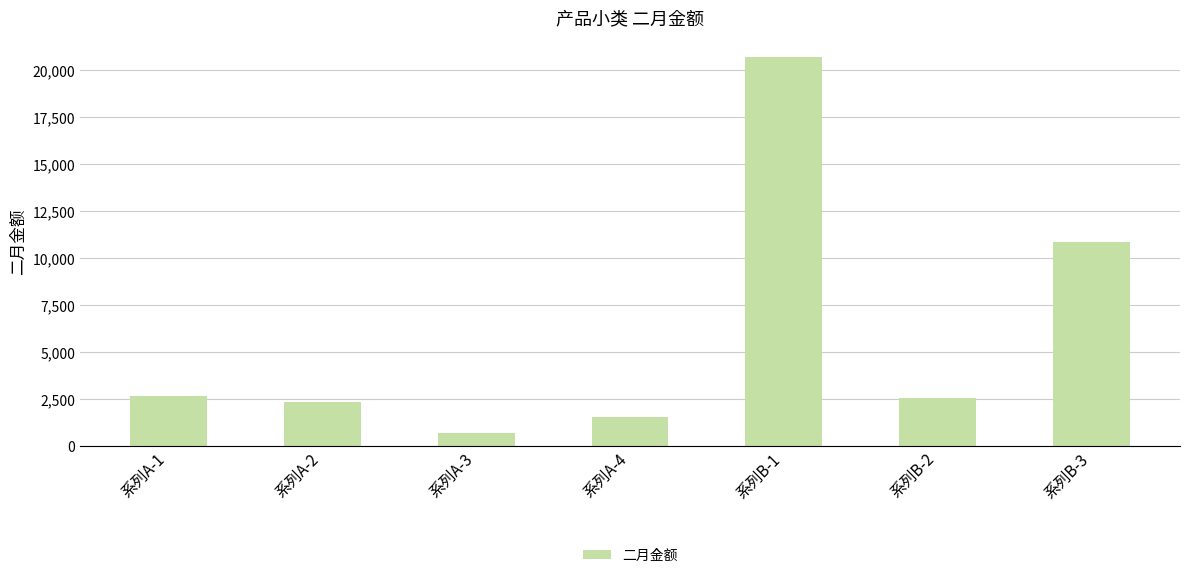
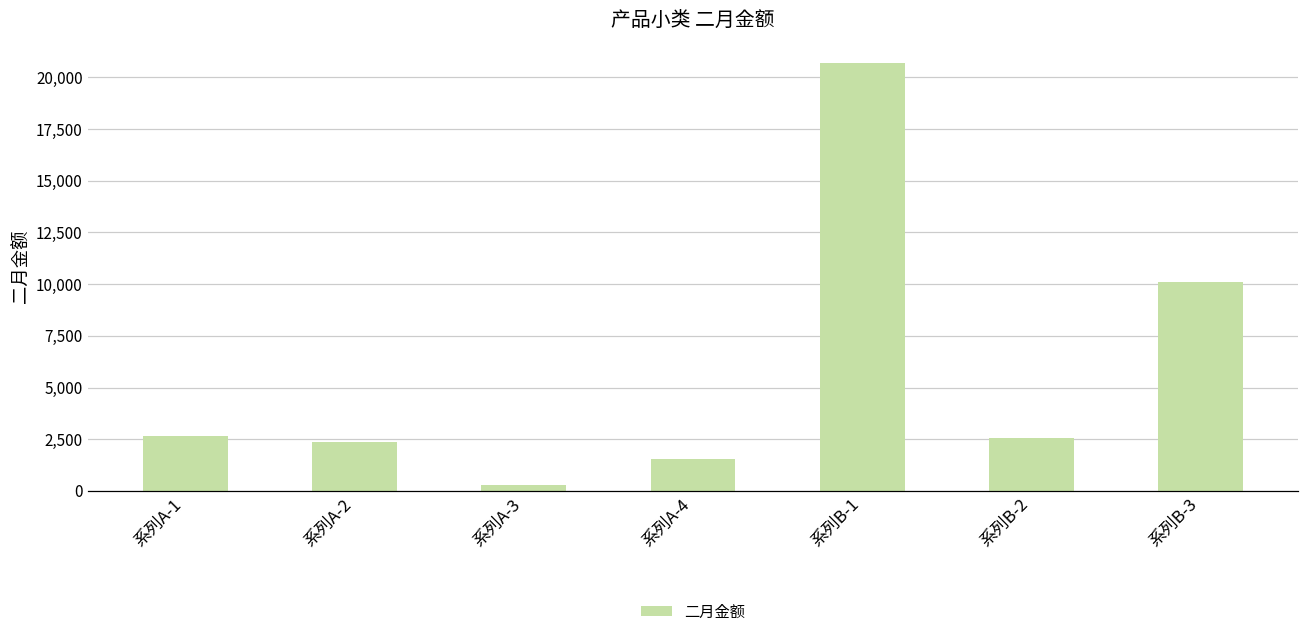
系列A-3: 700 -> 300
系列B-3: 10,900 -> 10,100
